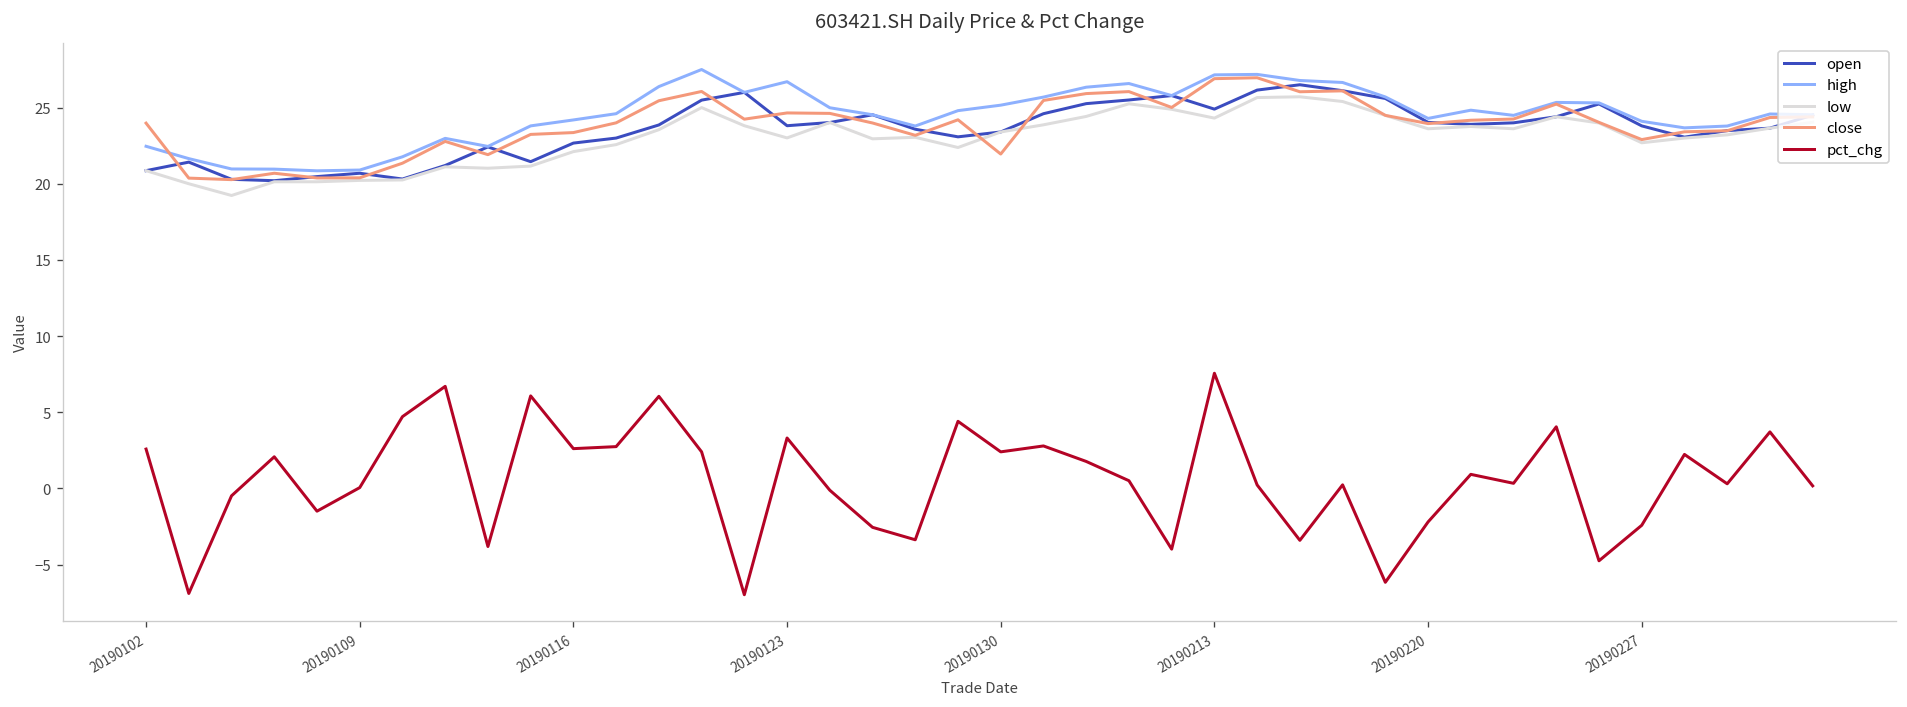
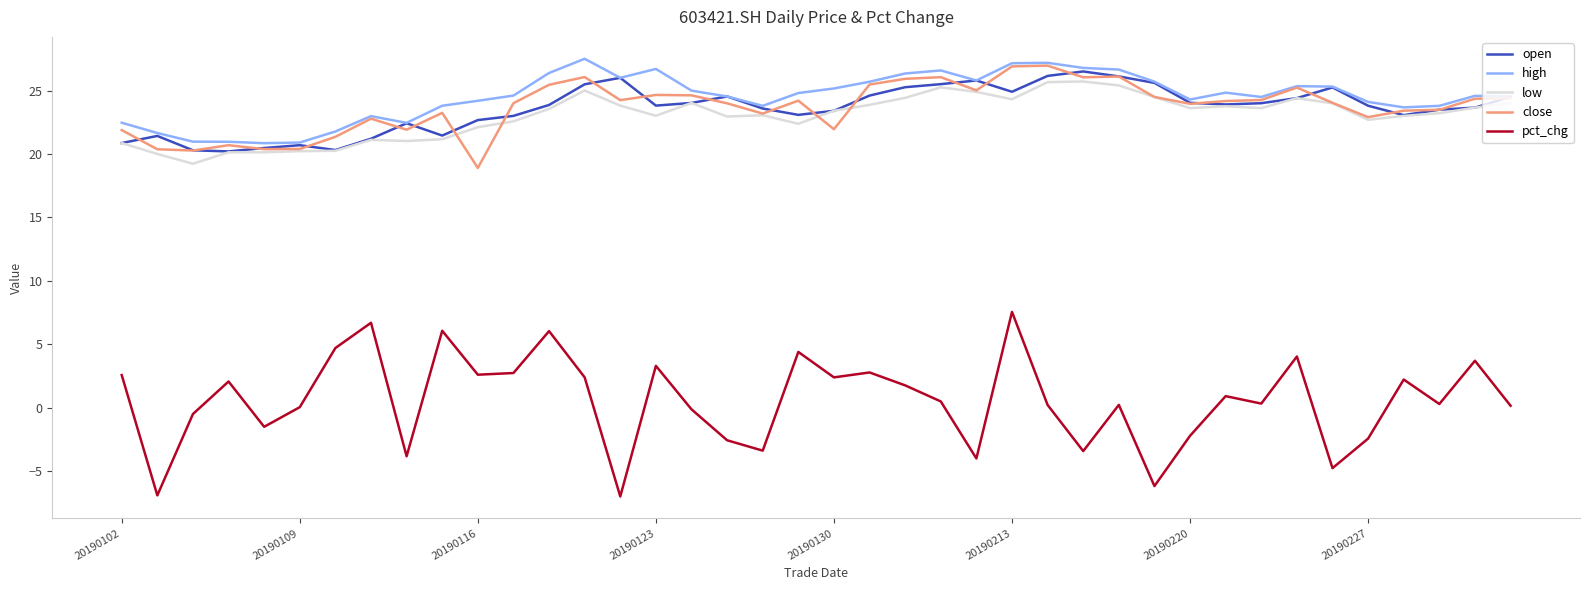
close, 20190102: 24.0 -> 21.9
close, 20190116: 23.4 -> 18.9
